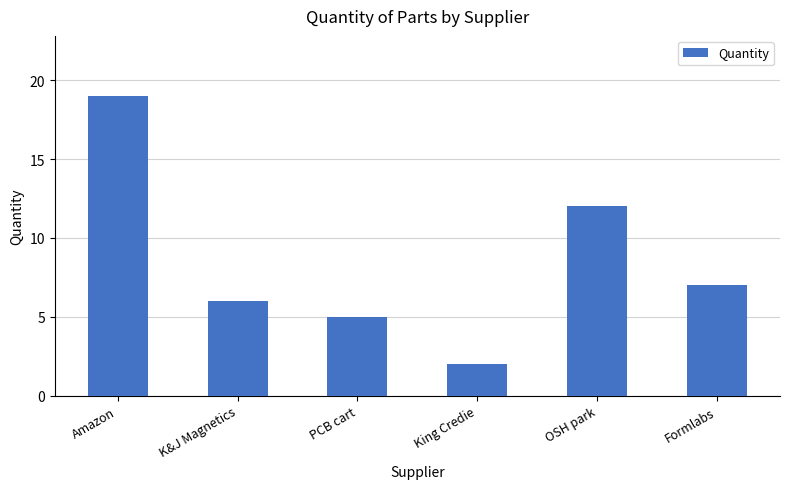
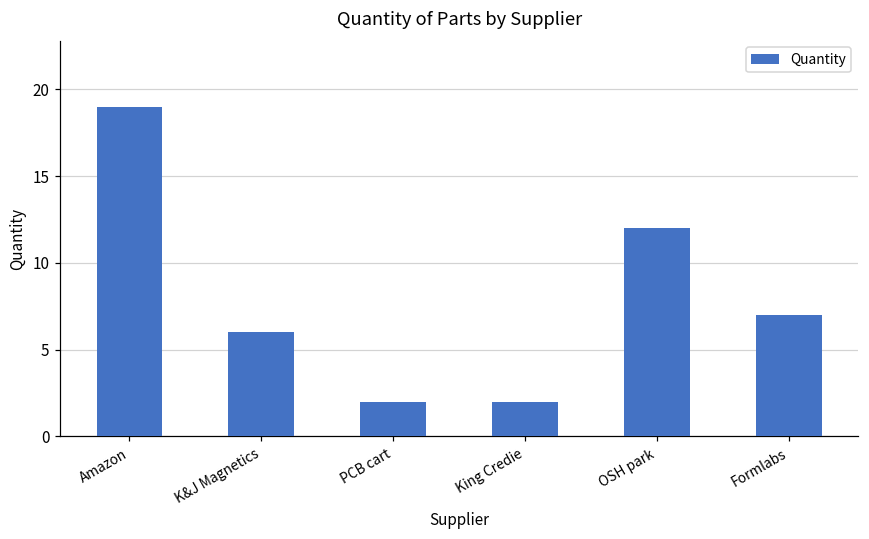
PCB cart: 5 -> 2
